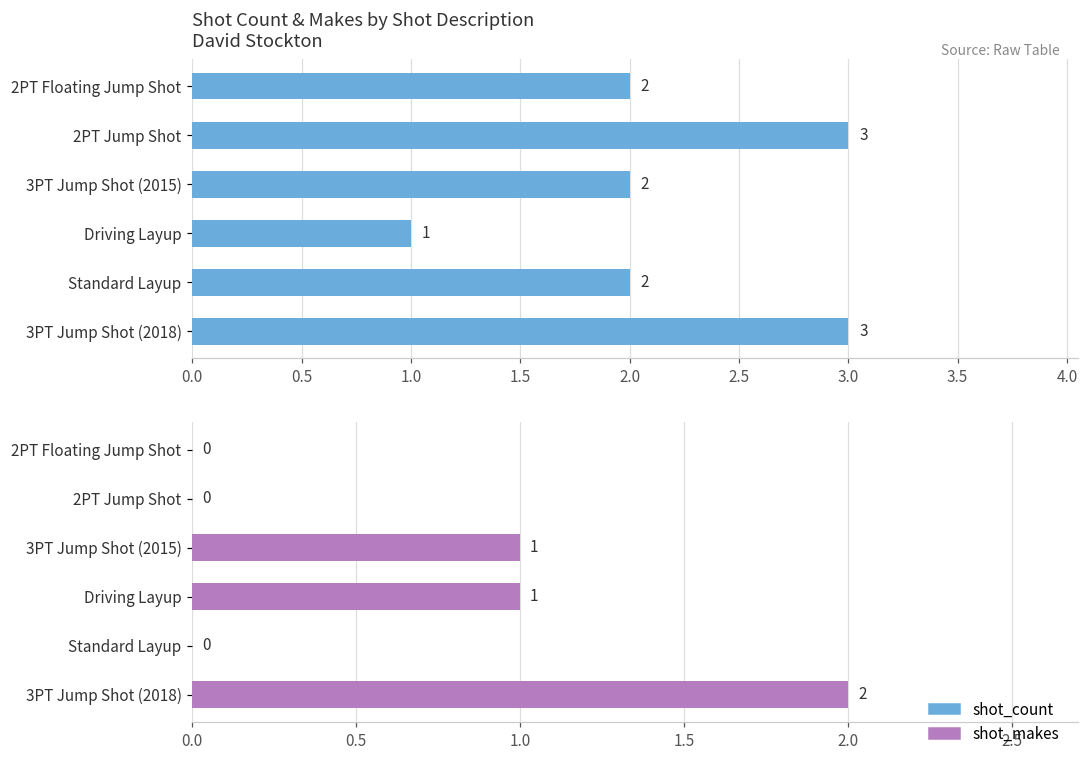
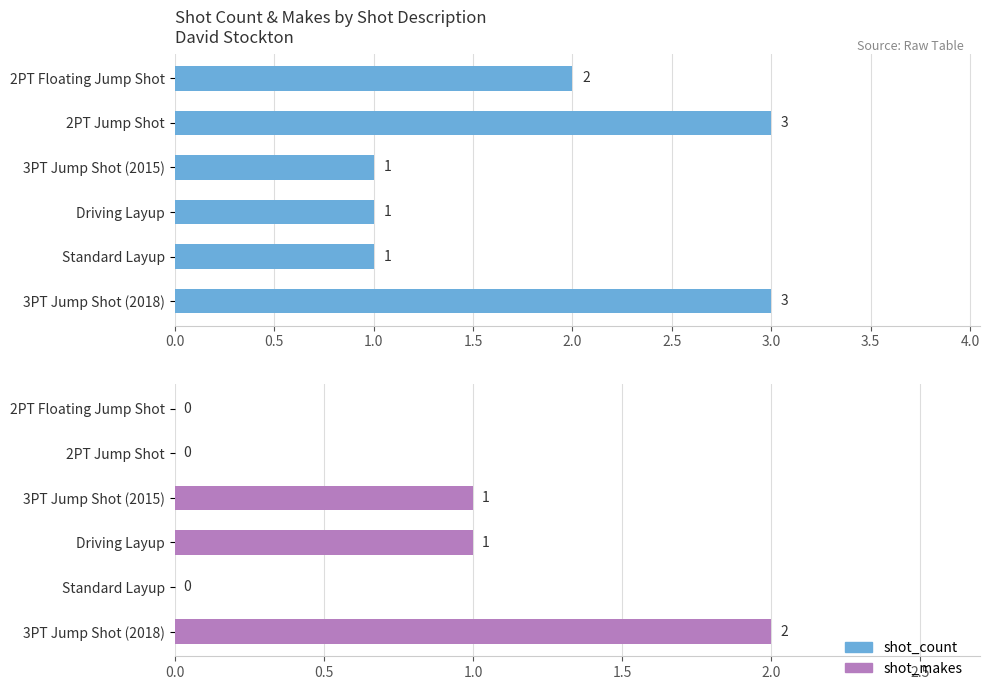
Shot Count & Makes by Shot Description David Stockton, 3PT Jump Shot (2015): 2 -> 1
Shot Count & Makes by Shot Description David Stockton, Standard Layup: 2 -> 1
